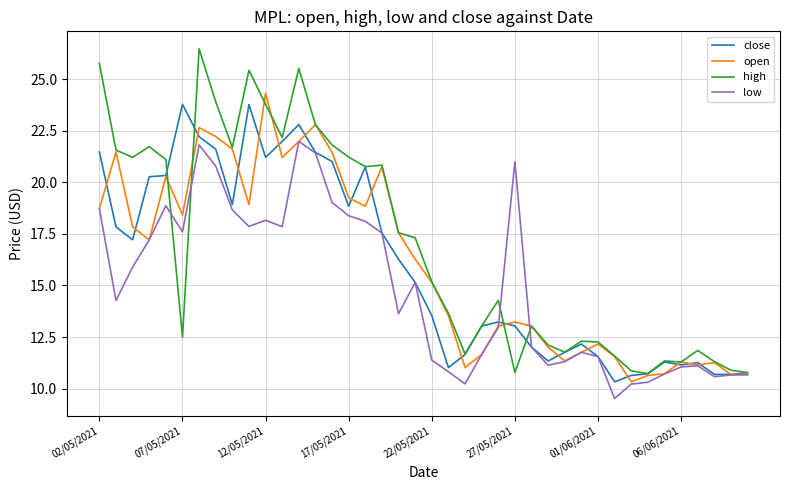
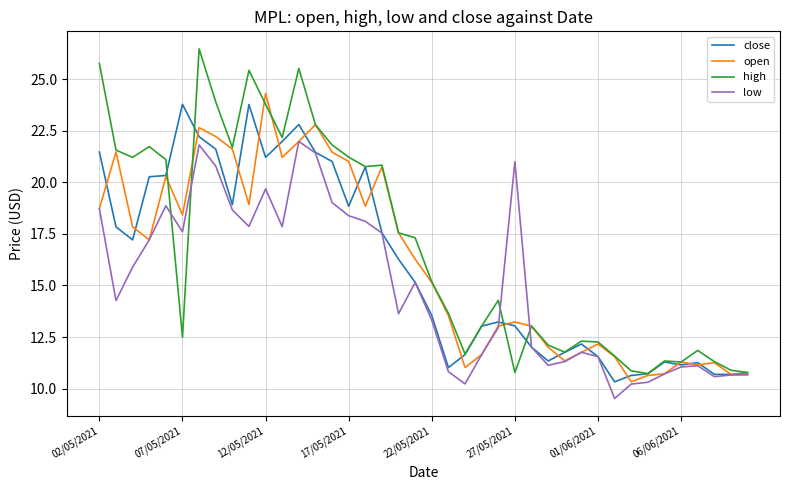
low, 12/05/2021: 18.2 -> 19.7
open, 17/05/2021: 19.3 -> 21.0
low, 22/05/2021: 11.4 -> 13.3
